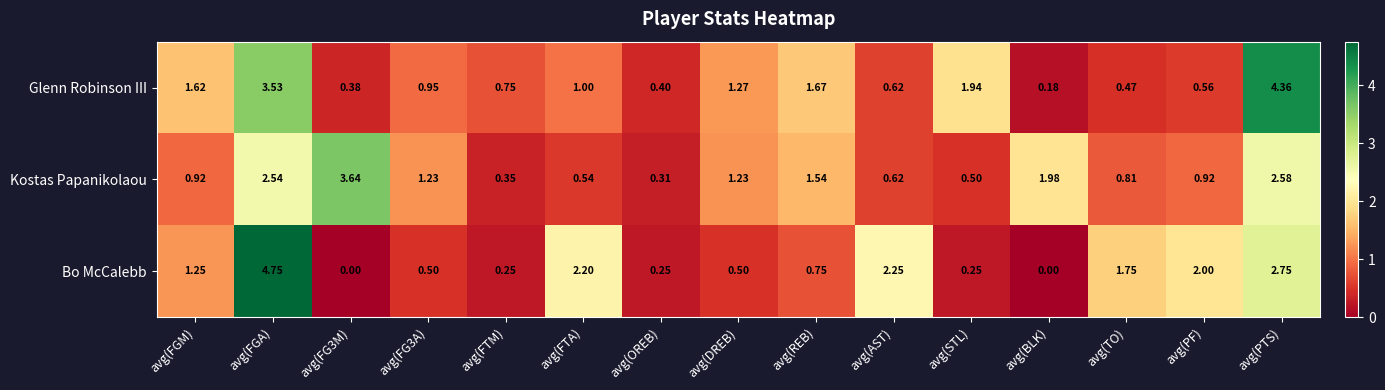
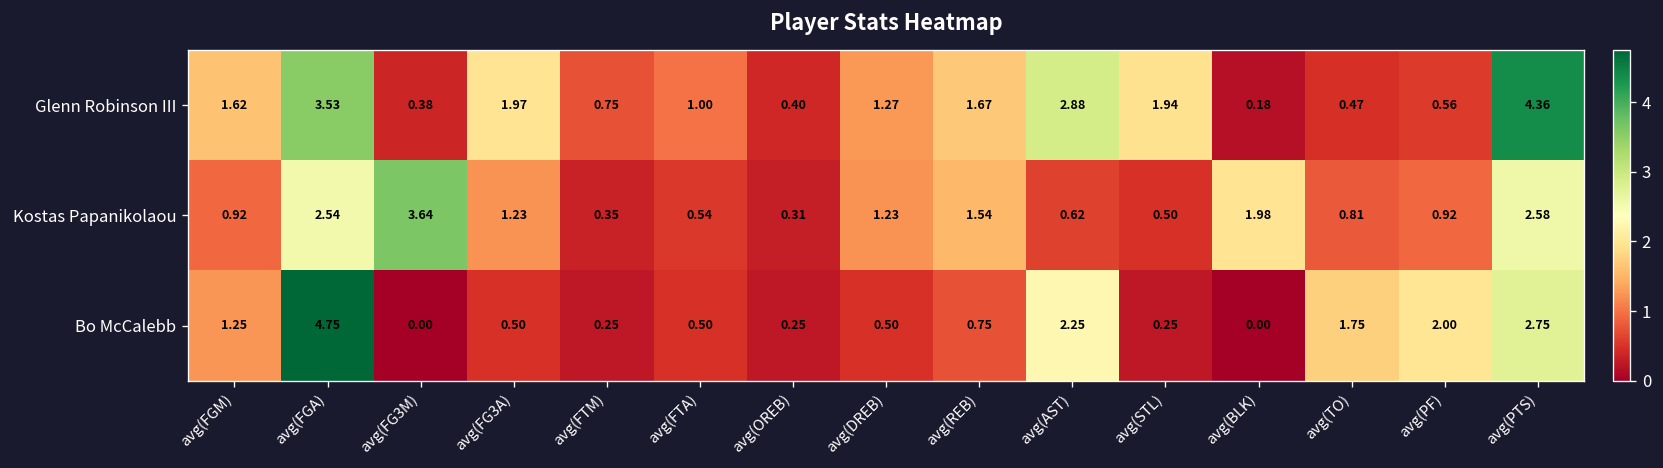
Glenn Robinson III, avg(FG3A): 0.95 -> 1.97
Glenn Robinson III, avg(AST): 0.62 -> 2.88
Bo McCalebb, avg(FTA): 2.20 -> 0.50
